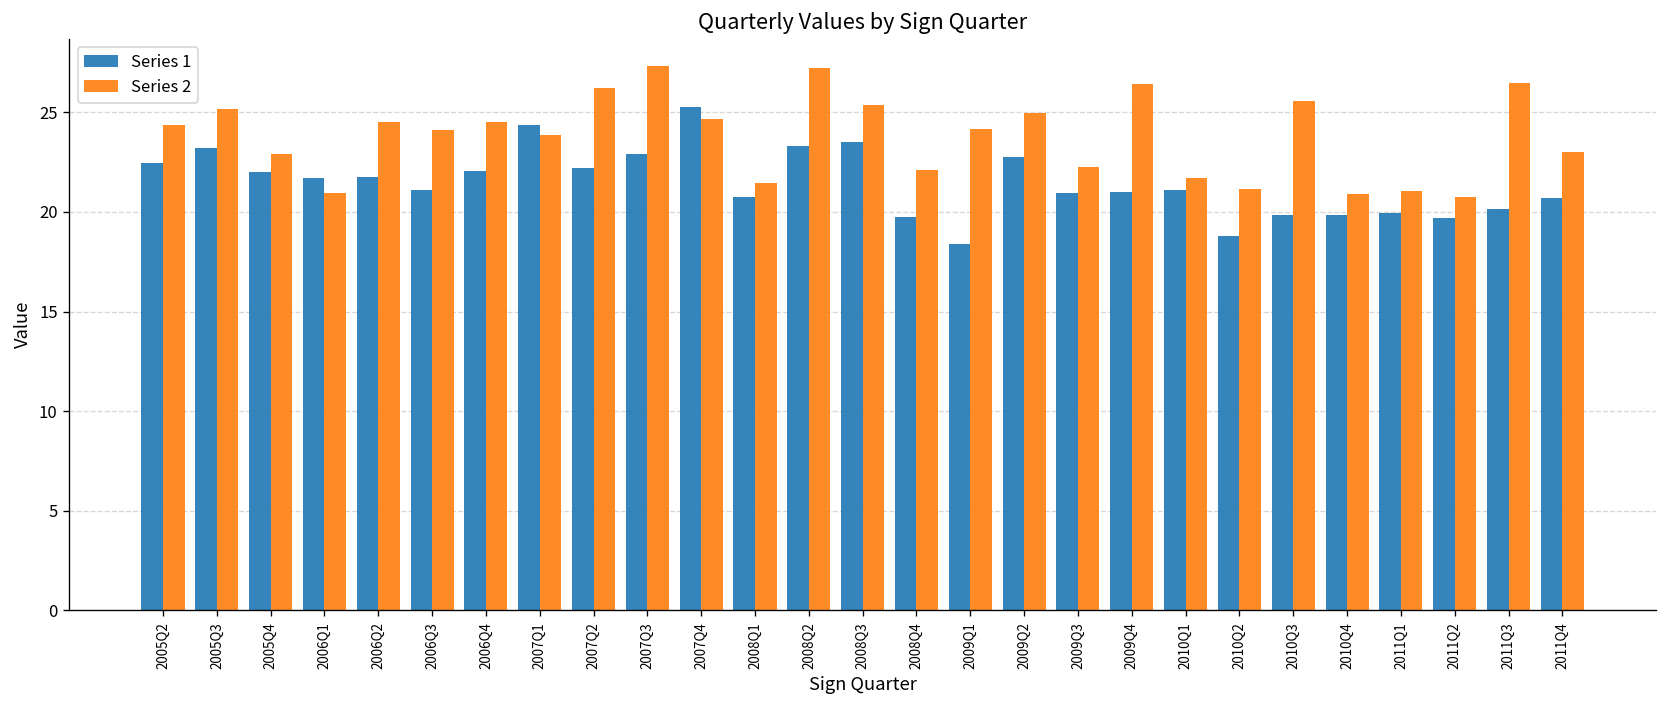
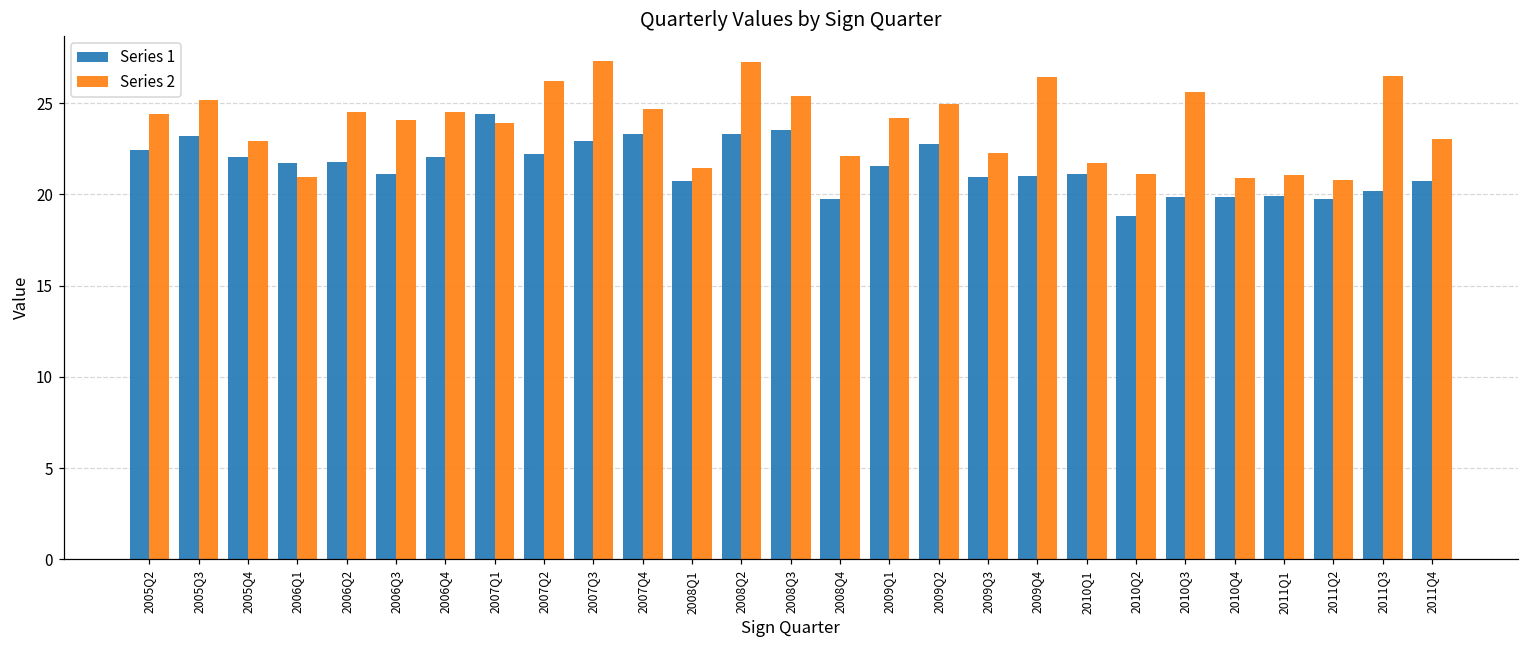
Series 1, 2007Q4: 25.3 -> 23.3
Series 1, 2009Q1: 18.4 -> 21.6
